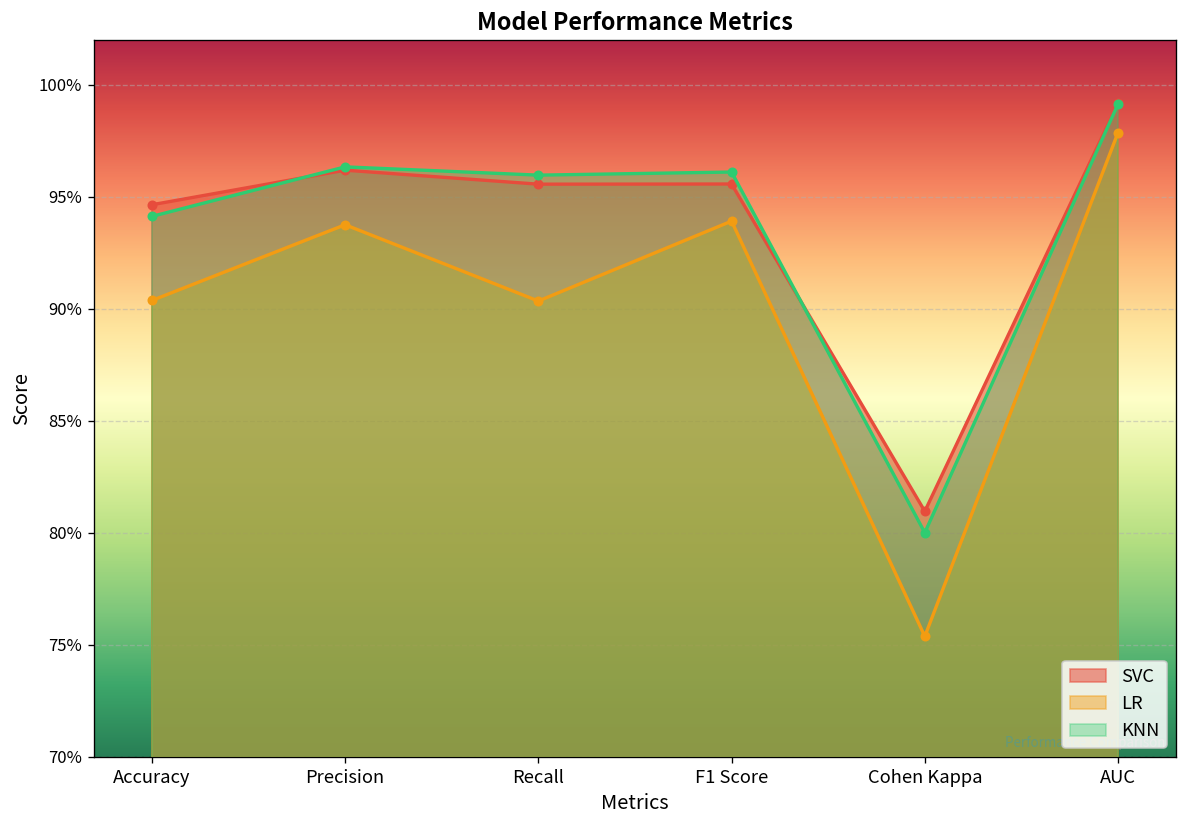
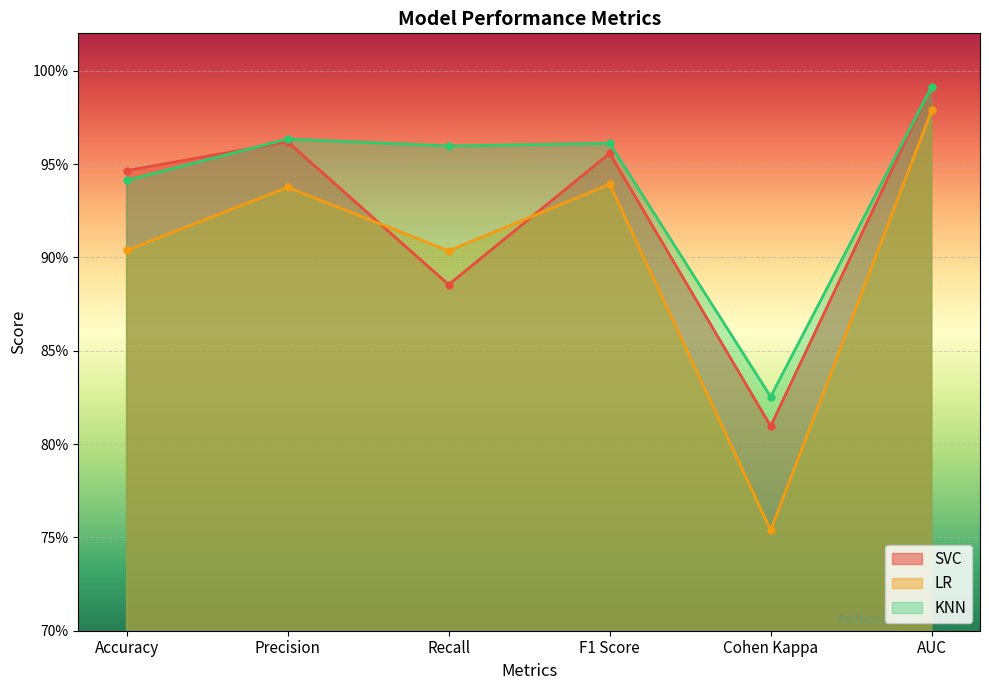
SVC, Recall: 95.6% -> 88.5%
KNN, Cohen Kappa: 80.0% -> 82.5%
